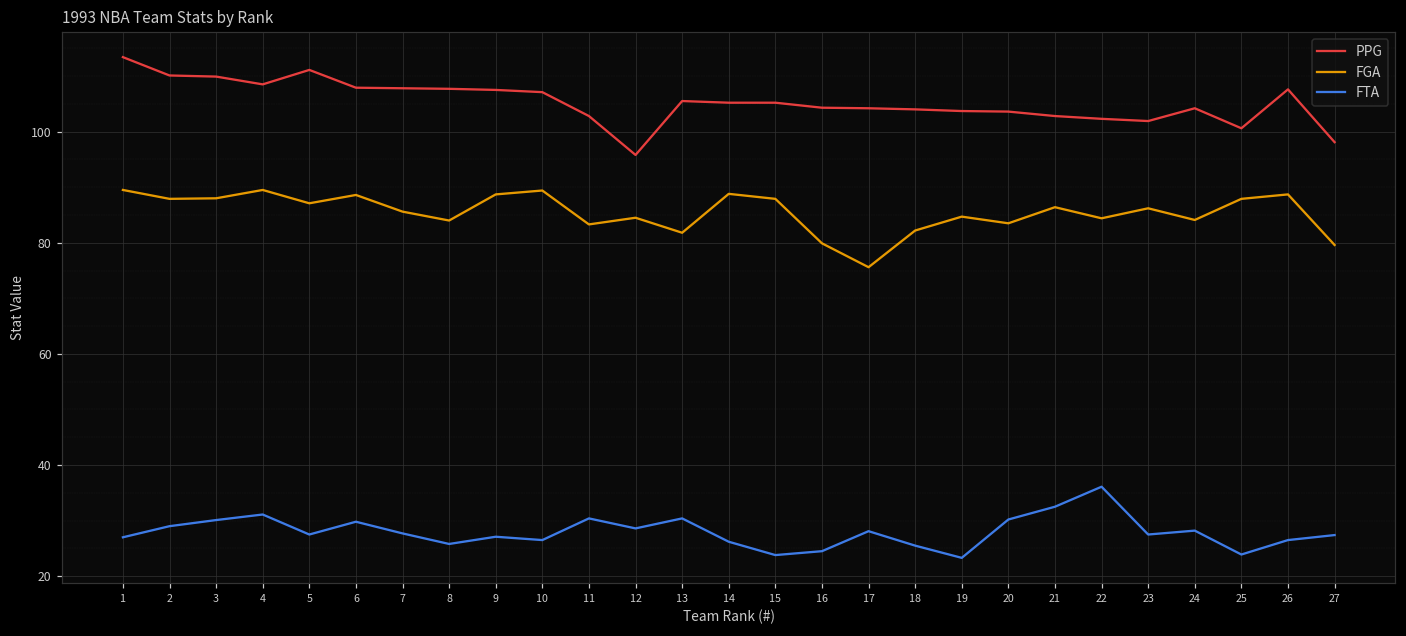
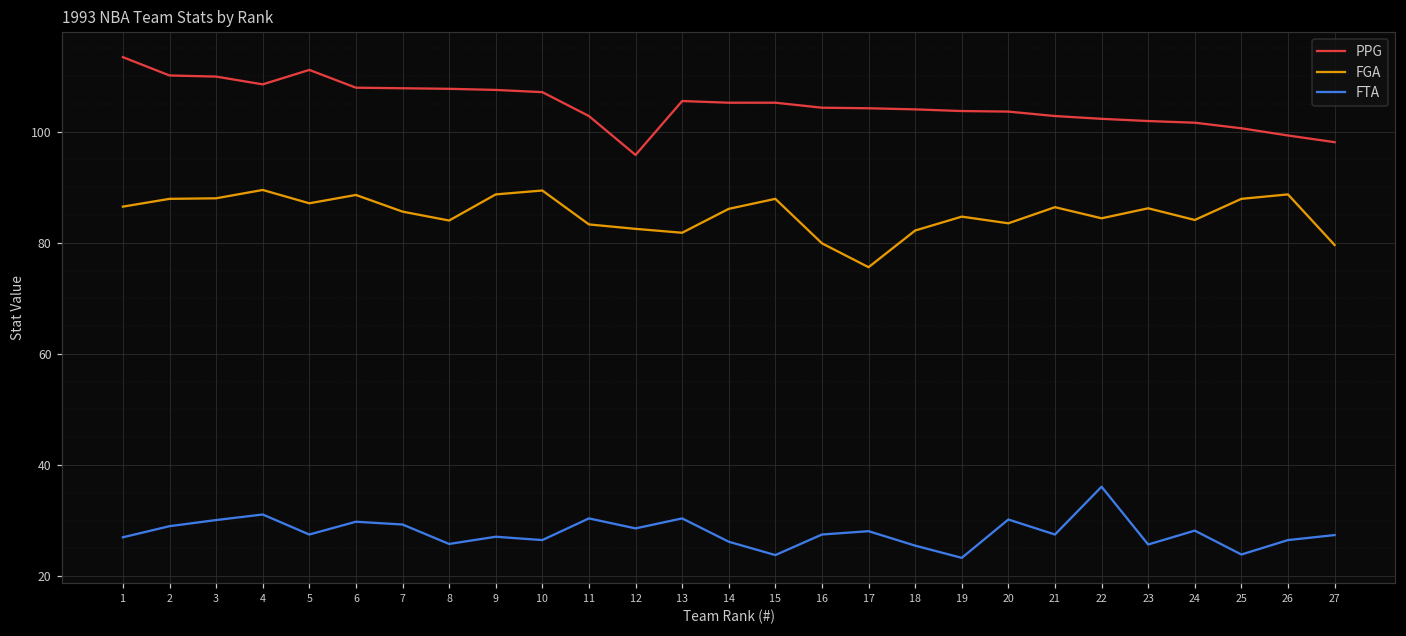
FGA, 1: 90 -> 87
FTA, 7: 28 -> 29
FGA, 12: 85 -> 83
FGA, 14: 89 -> 86
FTA, 16: 25 -> 28
FTA, 21: 33 -> 28
FTA, 23: 28 -> 26
PPG, 24: 104 -> 102
PPG, 26: 108 -> 99
